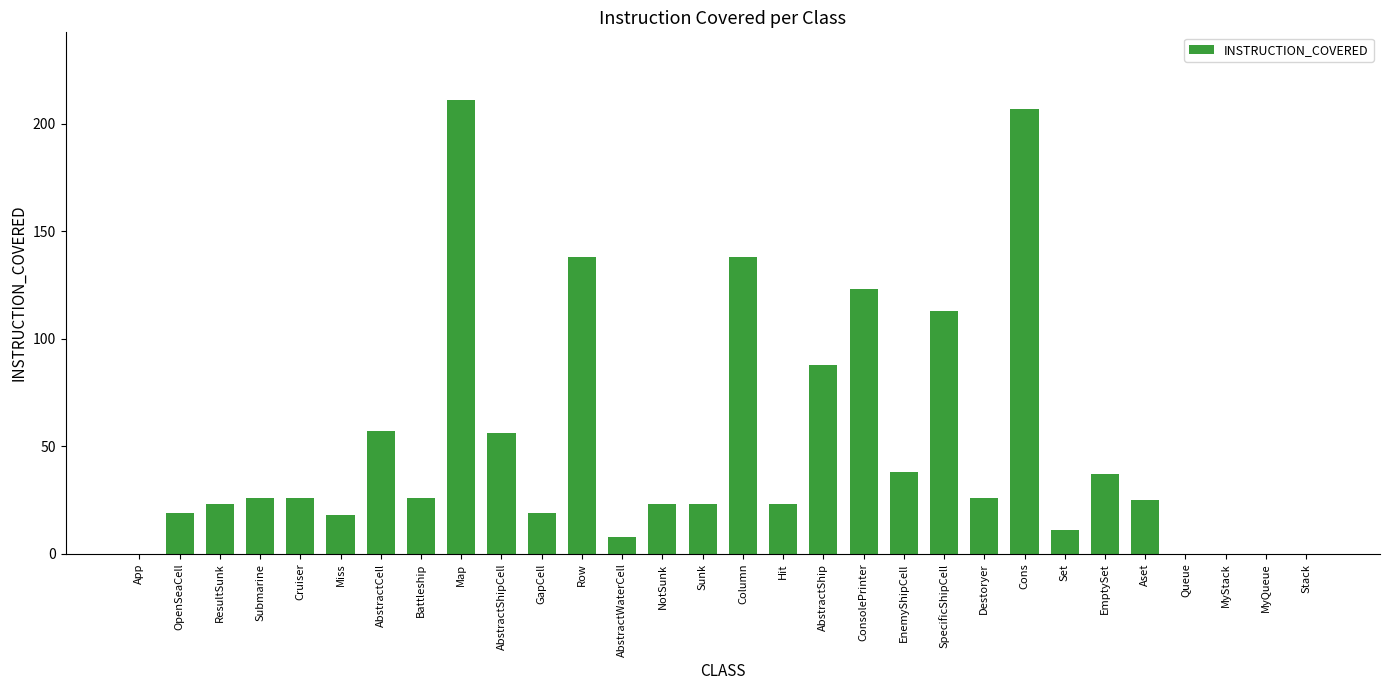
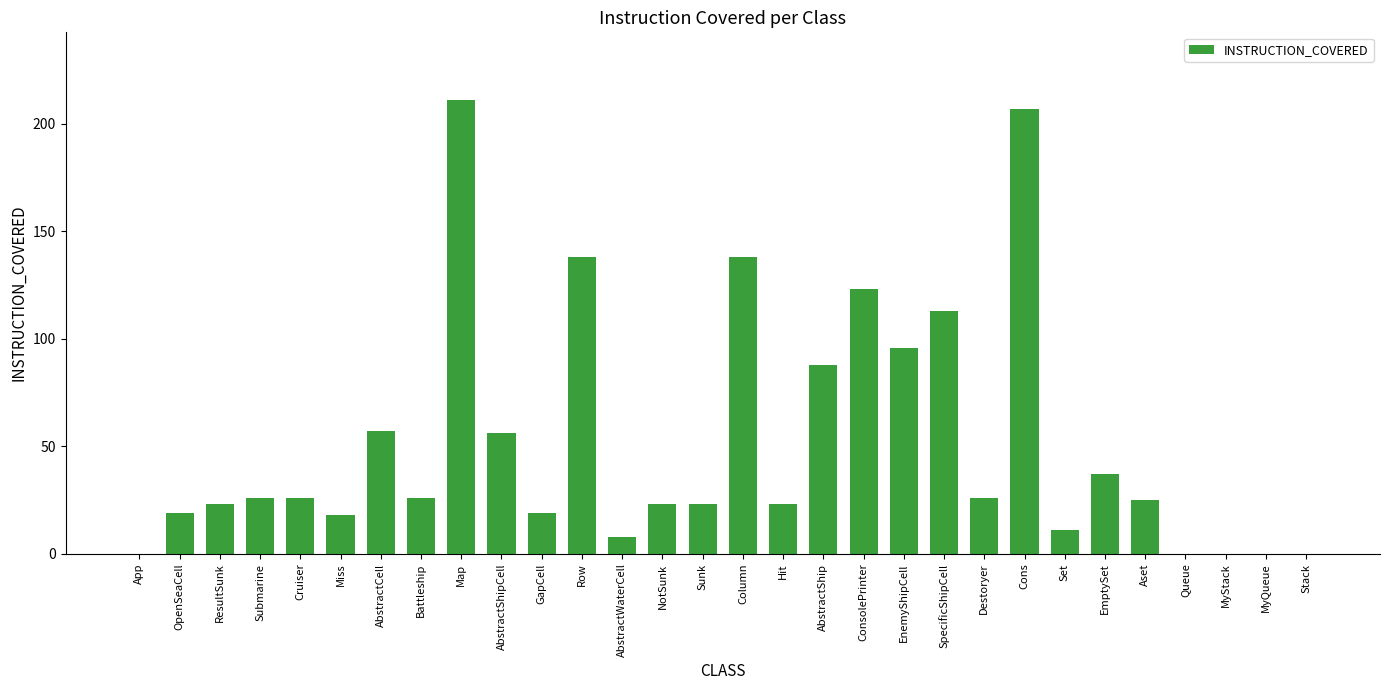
EnemyShipCell: 38 -> 96
